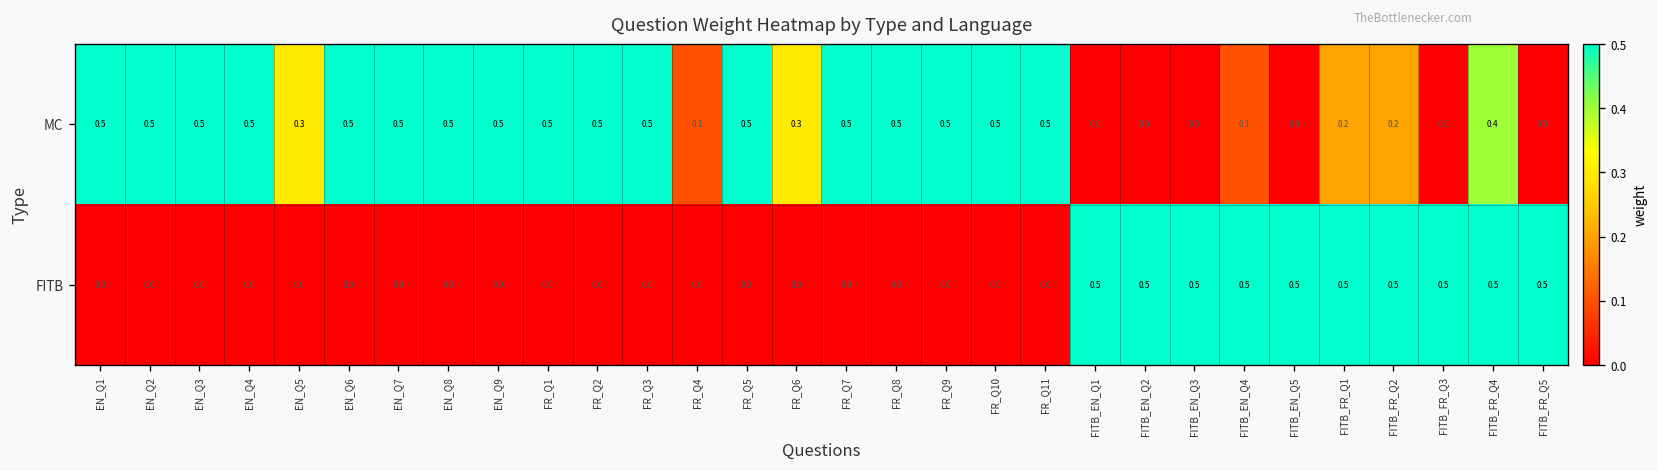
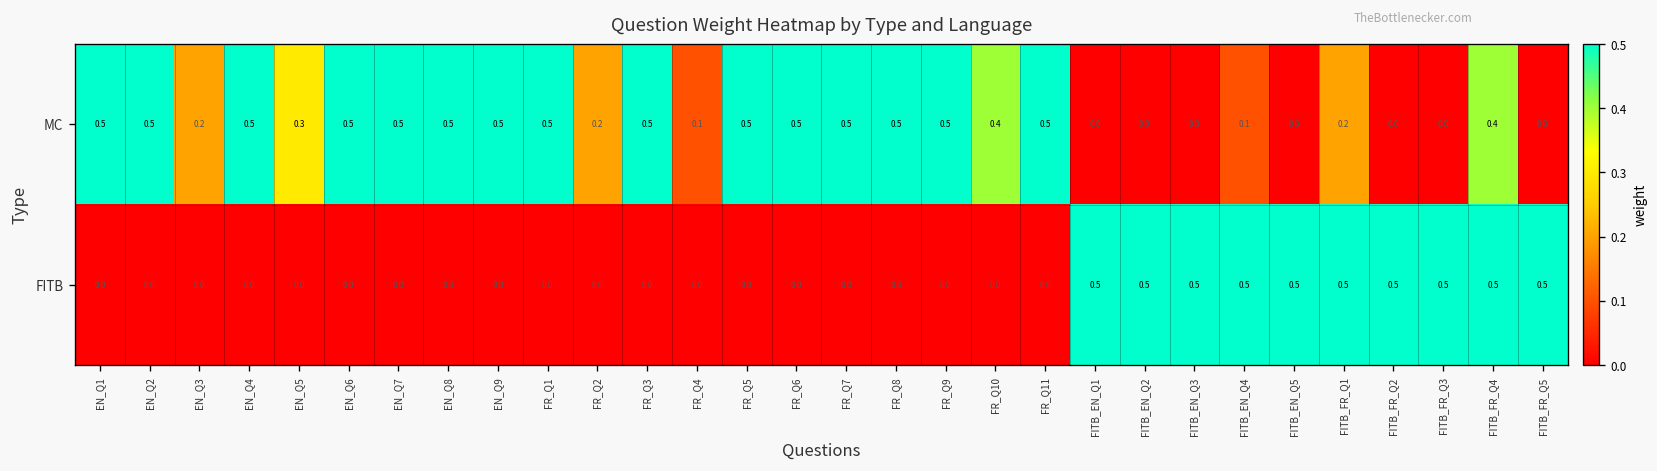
MC, EN_Q3: 0.5 -> 0.2
MC, FR_Q2: 0.5 -> 0.2
MC, FR_Q6: 0.3 -> 0.5
MC, FR_Q10: 0.5 -> 0.4
MC, FITB_FR_Q2: 0.2 -> 0.0
